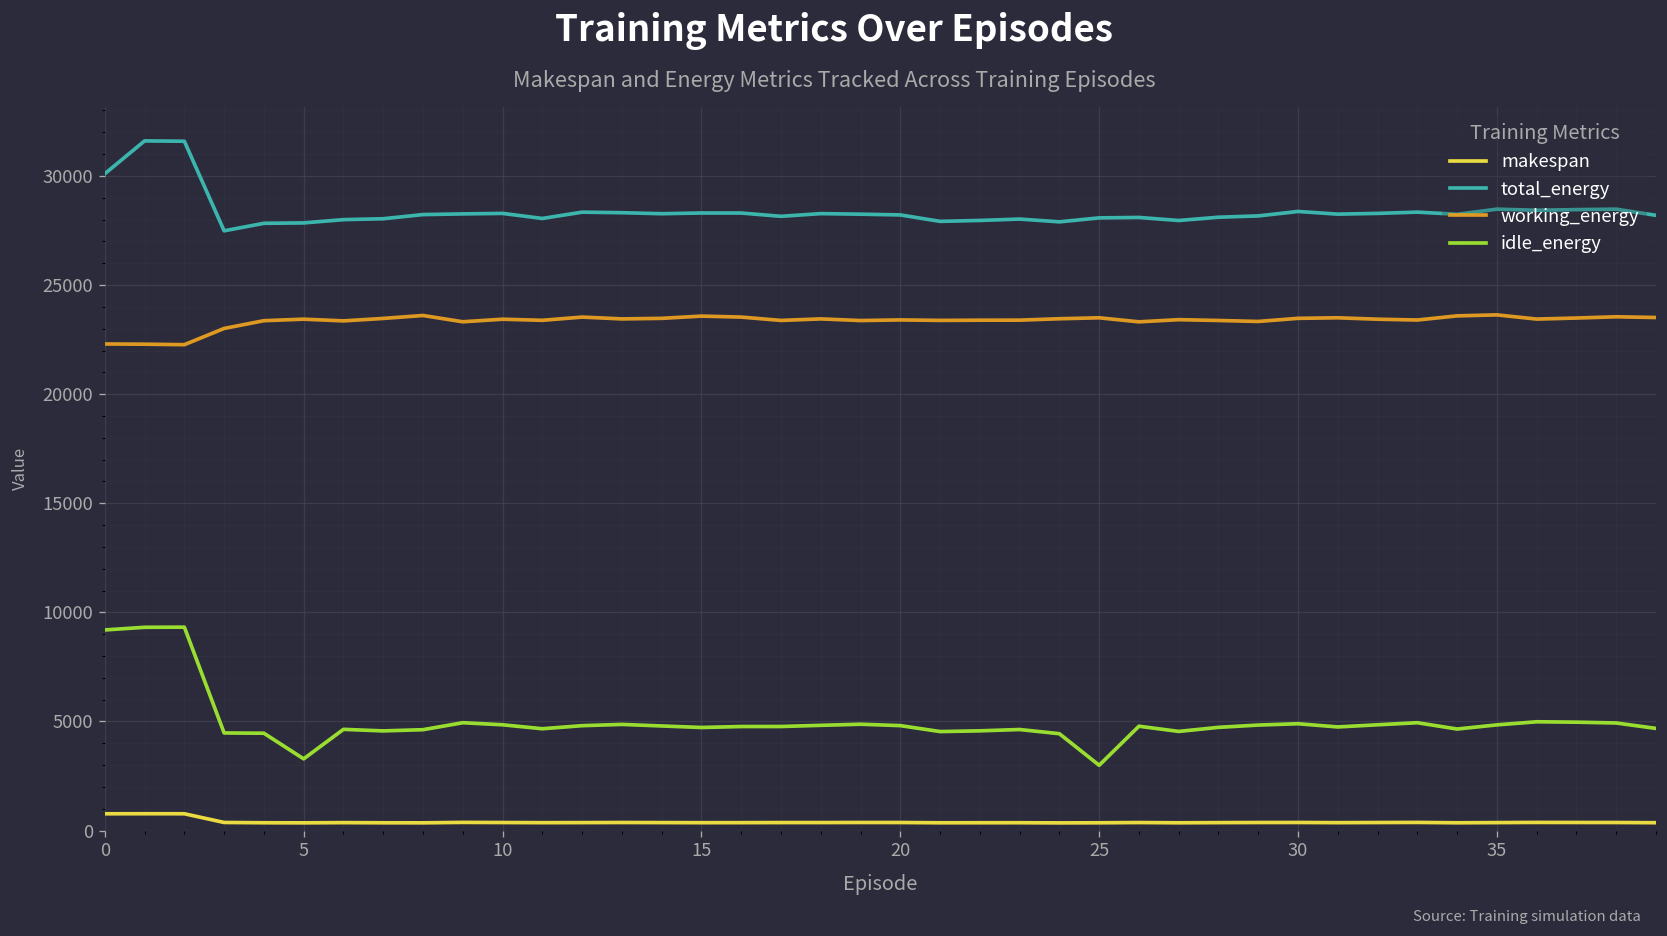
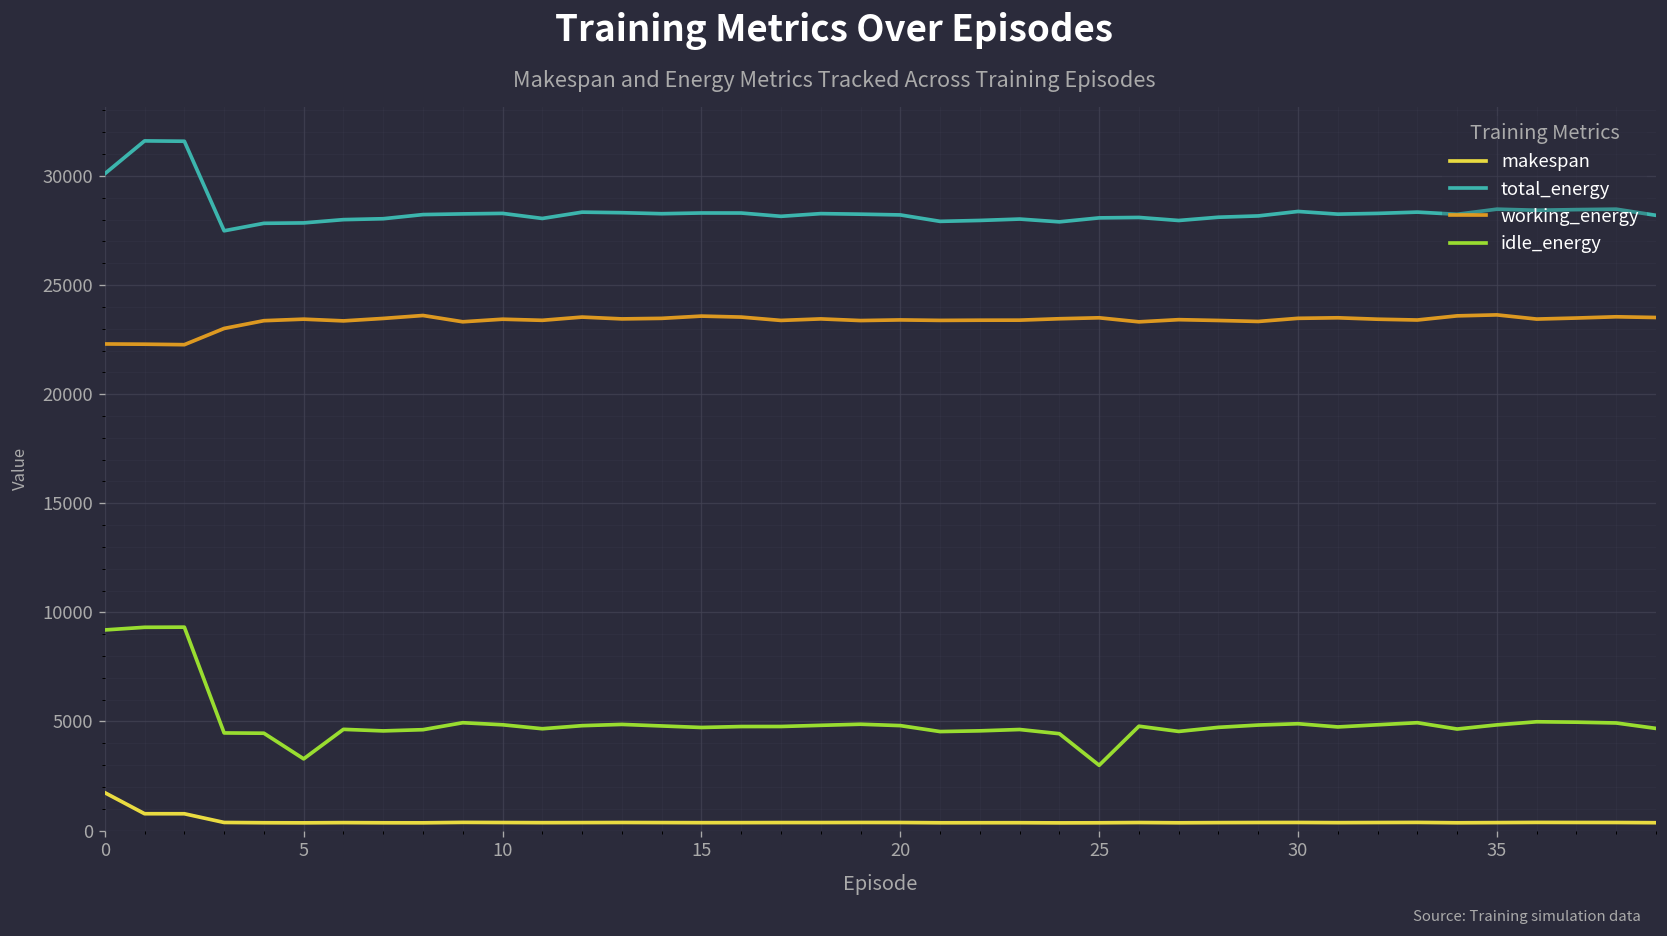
makespan, 0: 800 -> 1700
